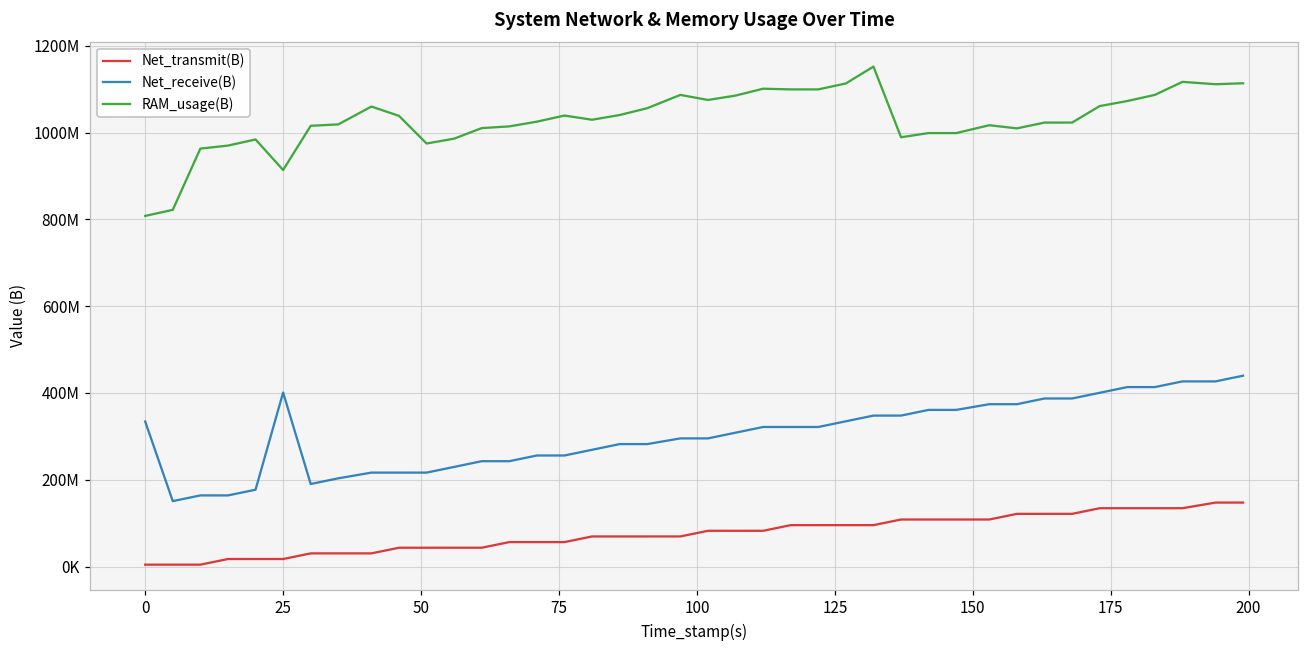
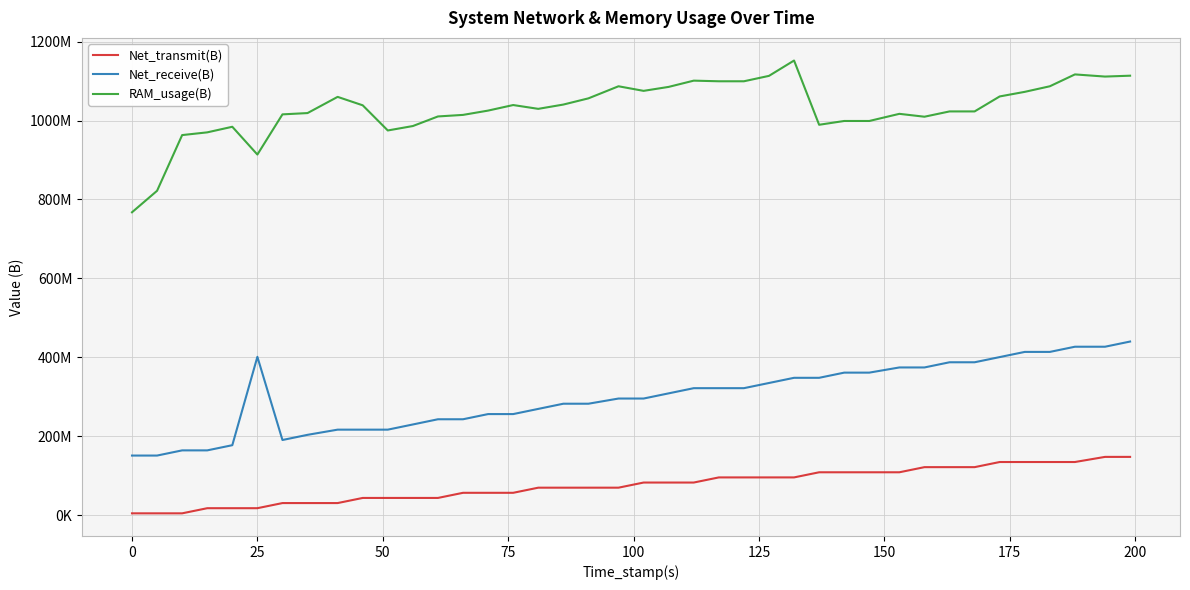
Net_receive(B), 0: 330000000 -> 150000000
RAM_usage(B), 0: 810000000 -> 770000000
